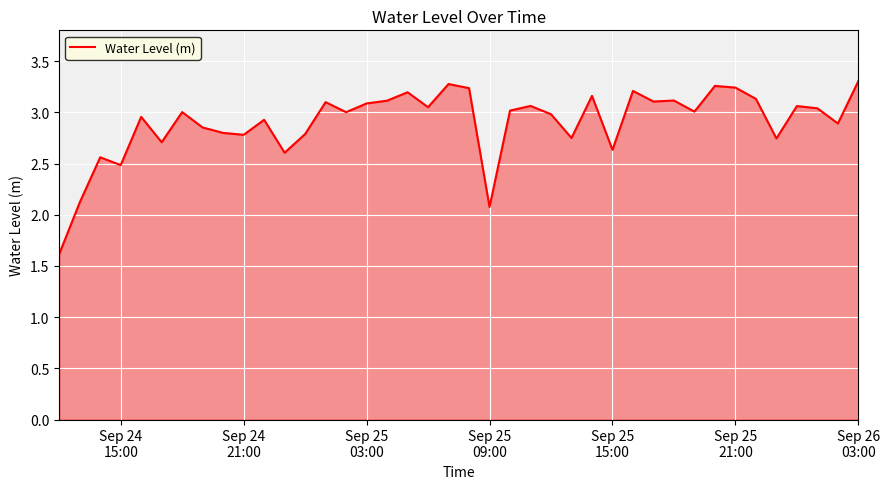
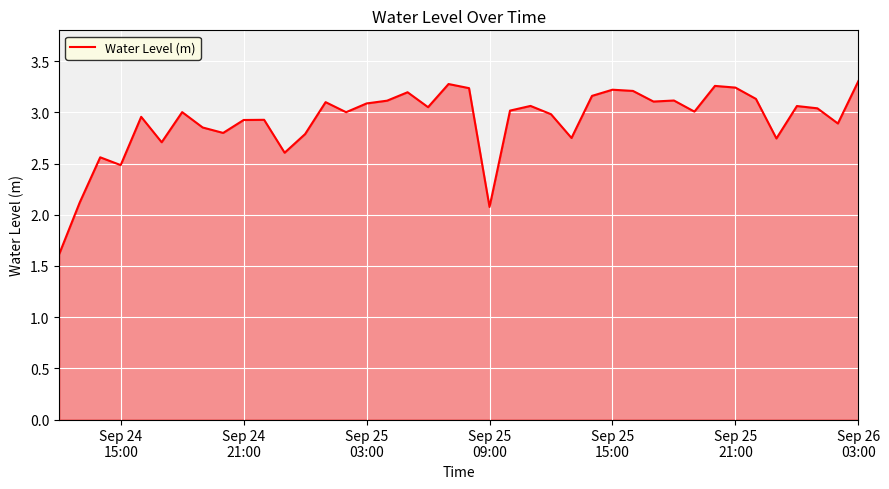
Sep 24 21:00: 2.78 -> 2.93
Sep 25 15:00: 2.63 -> 3.22
